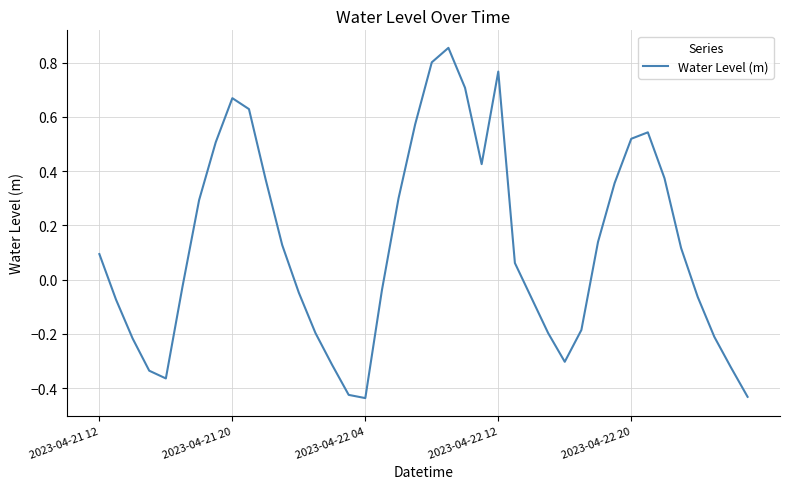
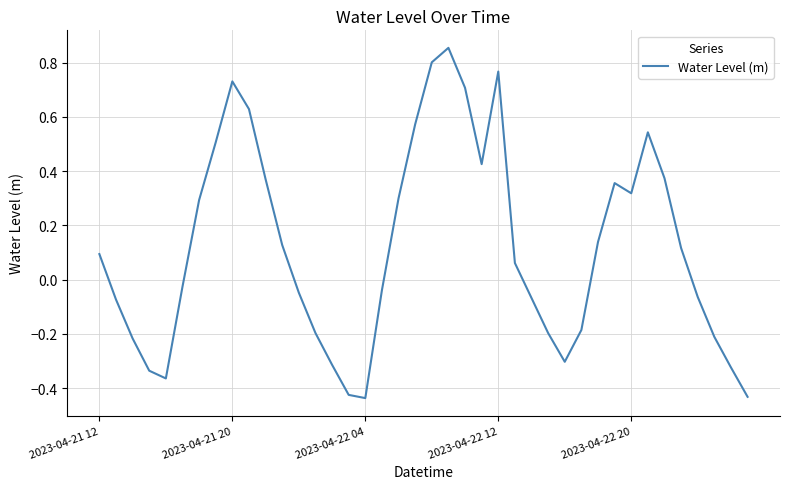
2023-04-21 20: 0.67 -> 0.73
2023-04-22 20: 0.52 -> 0.32
